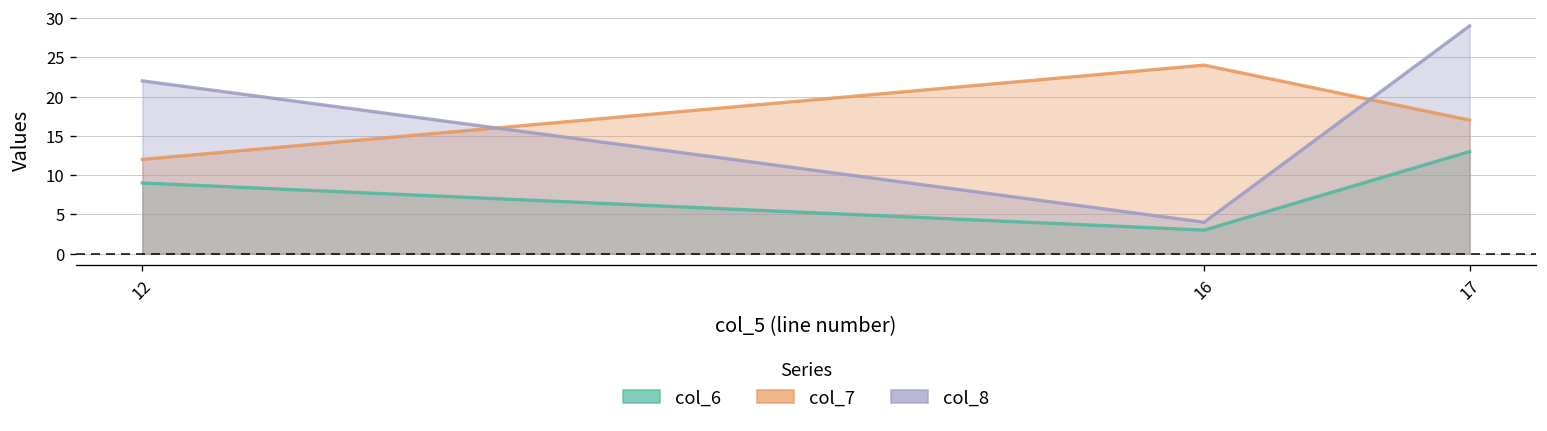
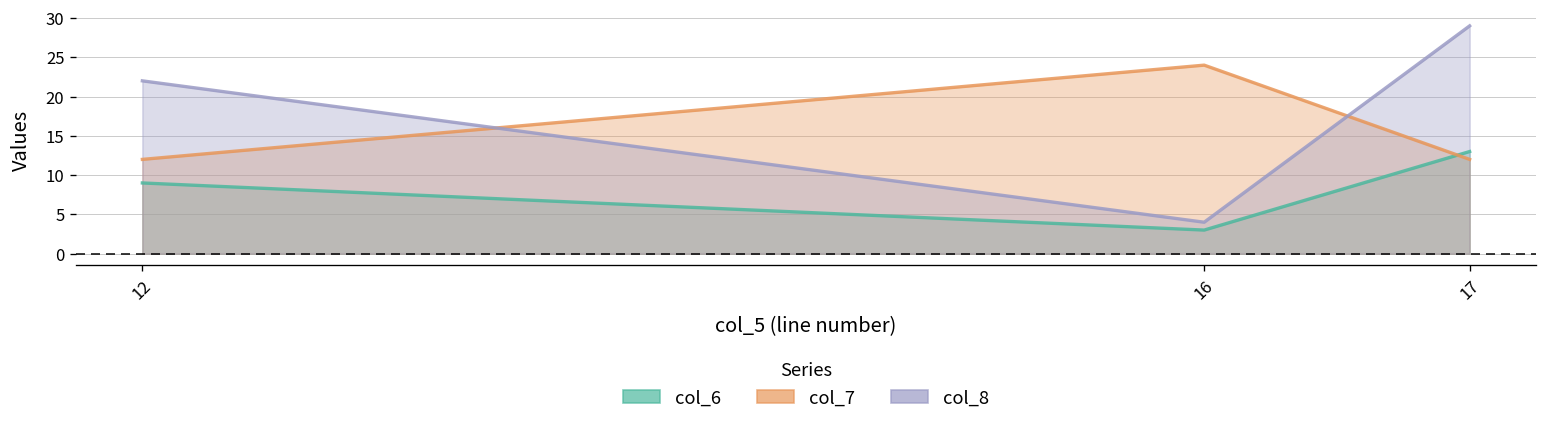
col_7, 17: 17 -> 12
